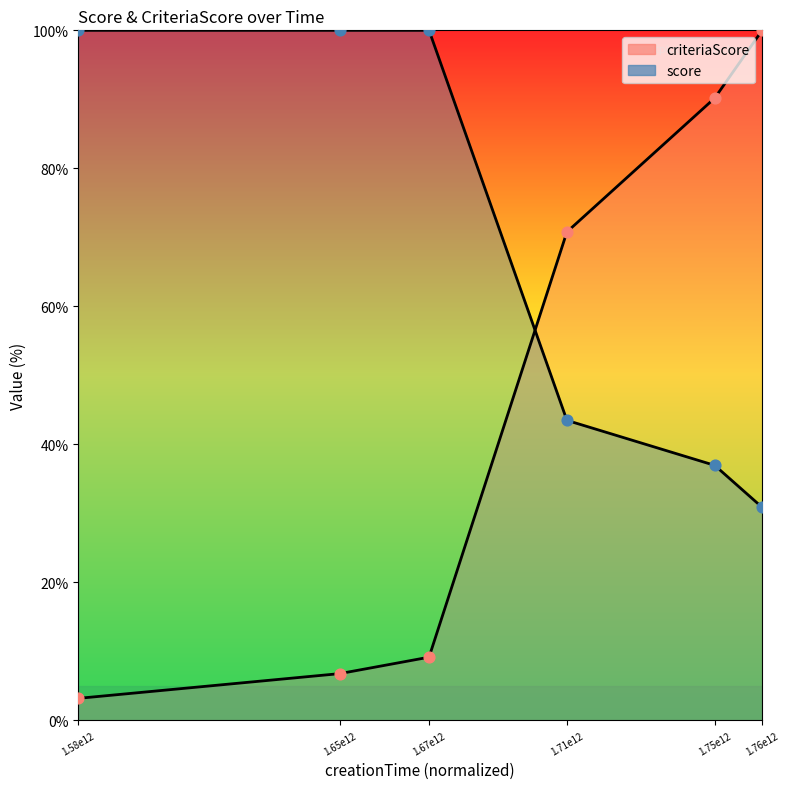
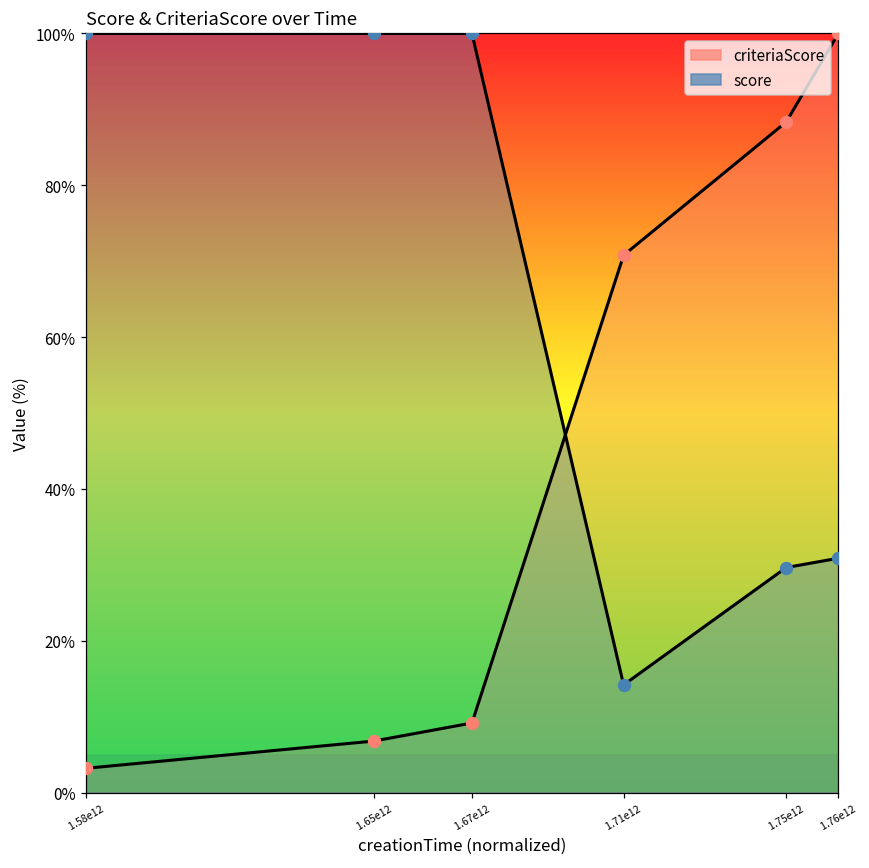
score, 1.71e12: 43% -> 14%
criteriaScore, 1.75e12: 90% -> 88%
score, 1.75e12: 37% -> 30%
